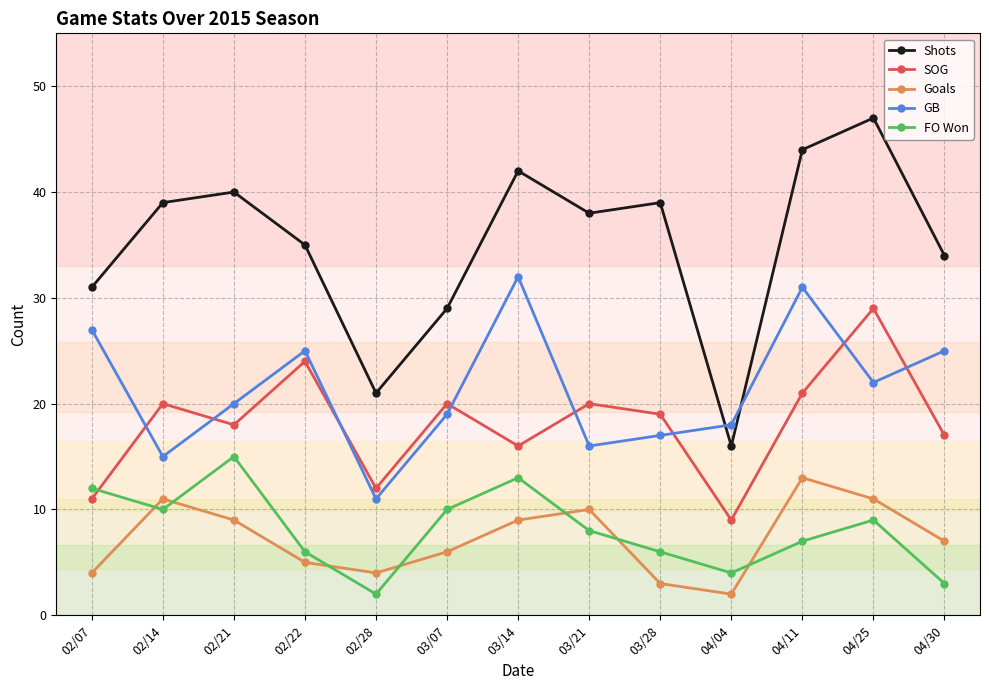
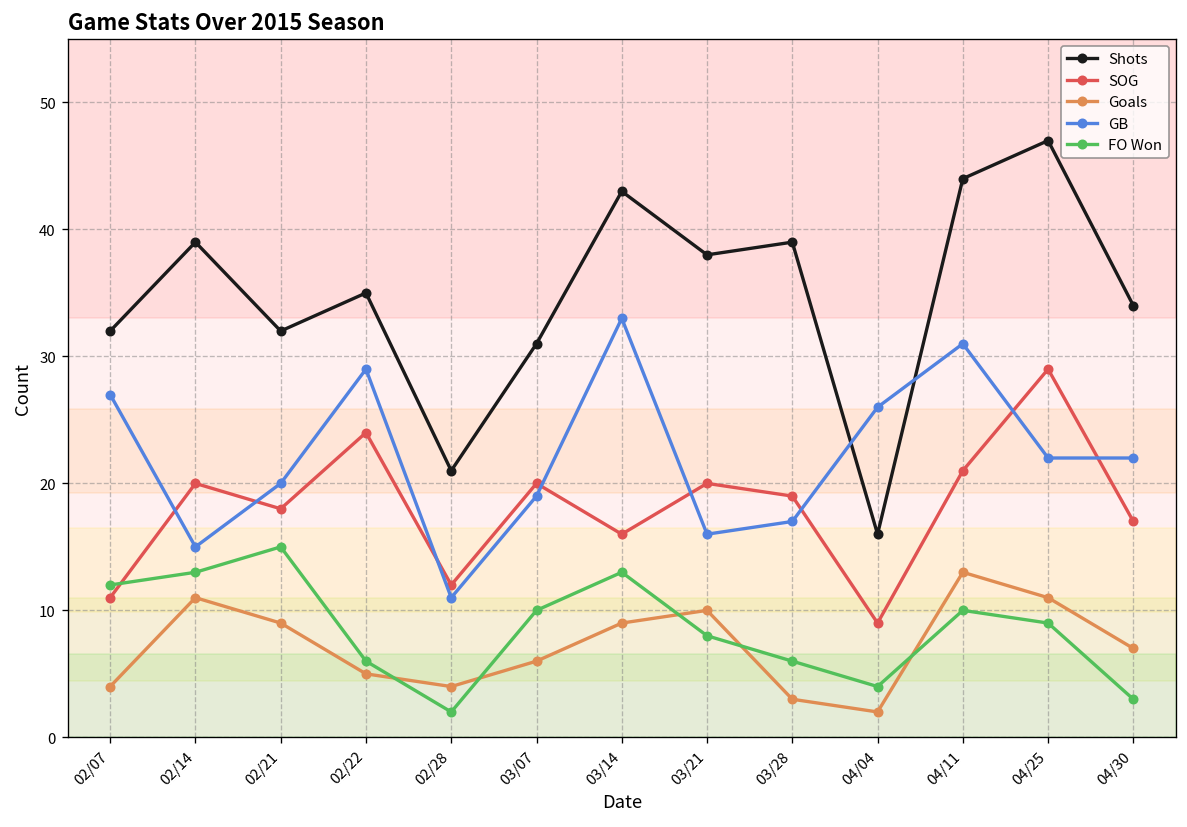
Shots, 02/07: 31 -> 32
FO Won, 02/14: 10 -> 13
Shots, 02/21: 40 -> 32
GB, 02/22: 25 -> 29
Shots, 03/07: 29 -> 31
Shots, 03/14: 42 -> 43
GB, 03/14: 32 -> 33
GB, 04/04: 18 -> 26
FO Won, 04/11: 7 -> 10
GB, 04/30: 25 -> 22
